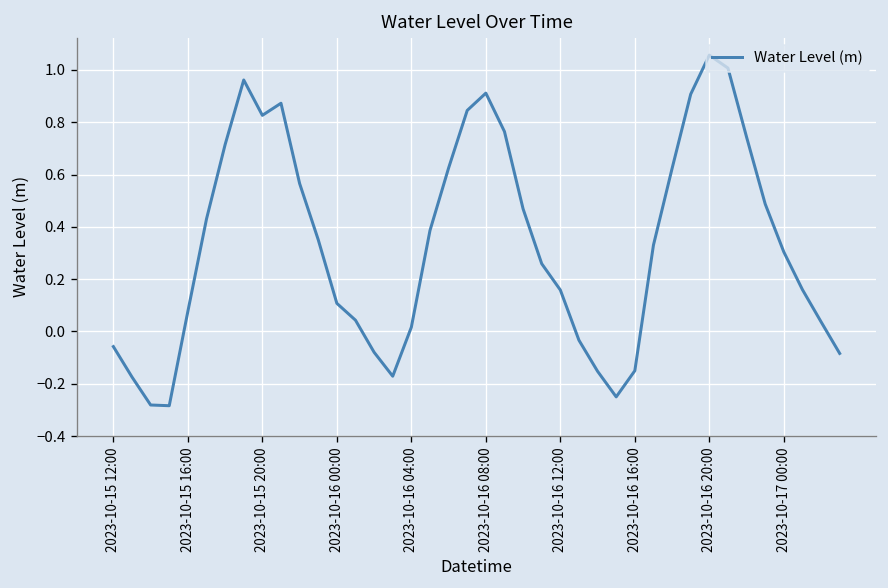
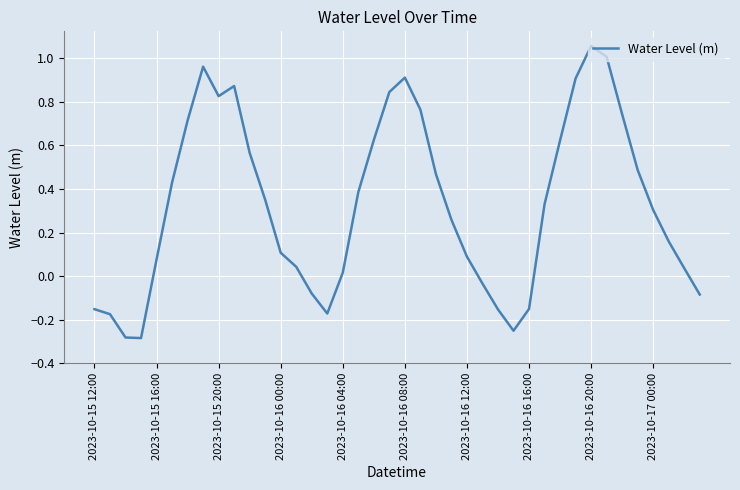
2023-10-15 12:00: -0.06 -> -0.15
2023-10-16 12:00: 0.16 -> 0.09
